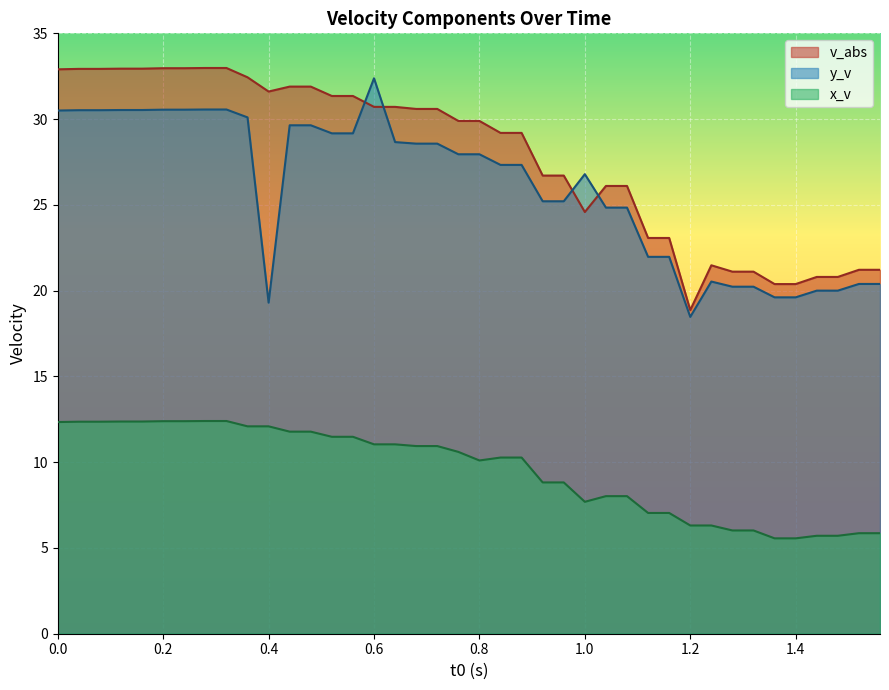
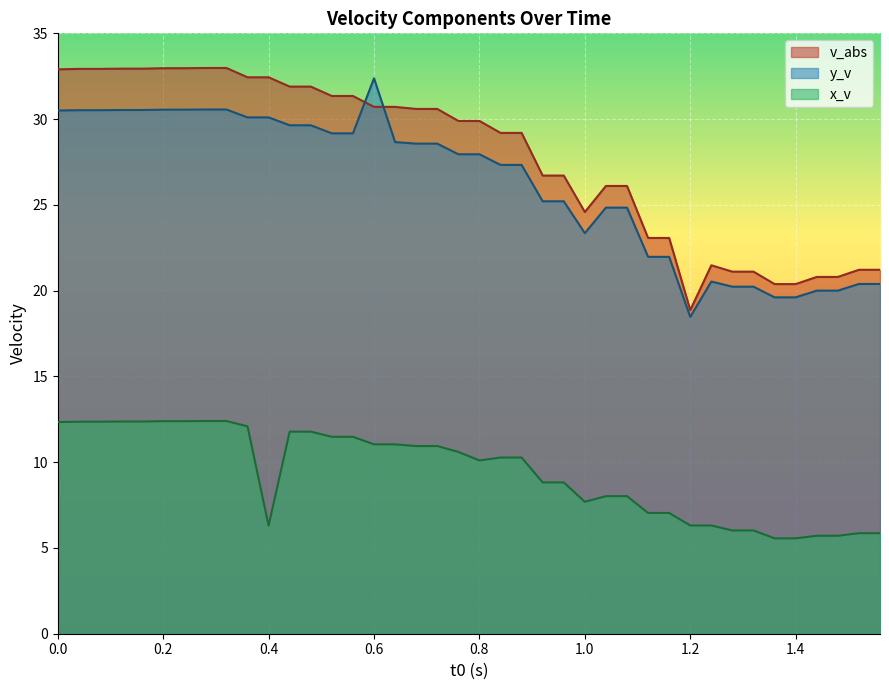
v_abs, 0.4: 31.6 -> 32.4
y_v, 0.4: 19.3 -> 30.1
x_v, 0.4: 12.1 -> 6.3
y_v, 1.0: 26.8 -> 23.4
